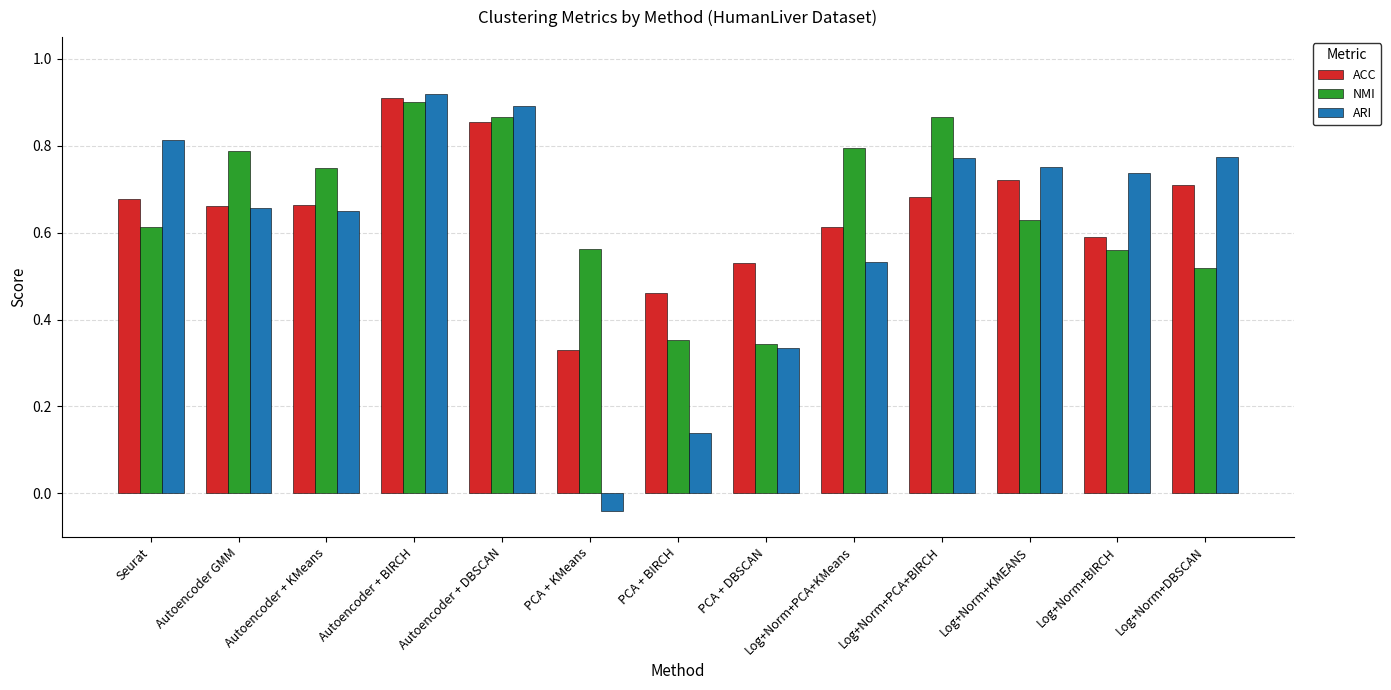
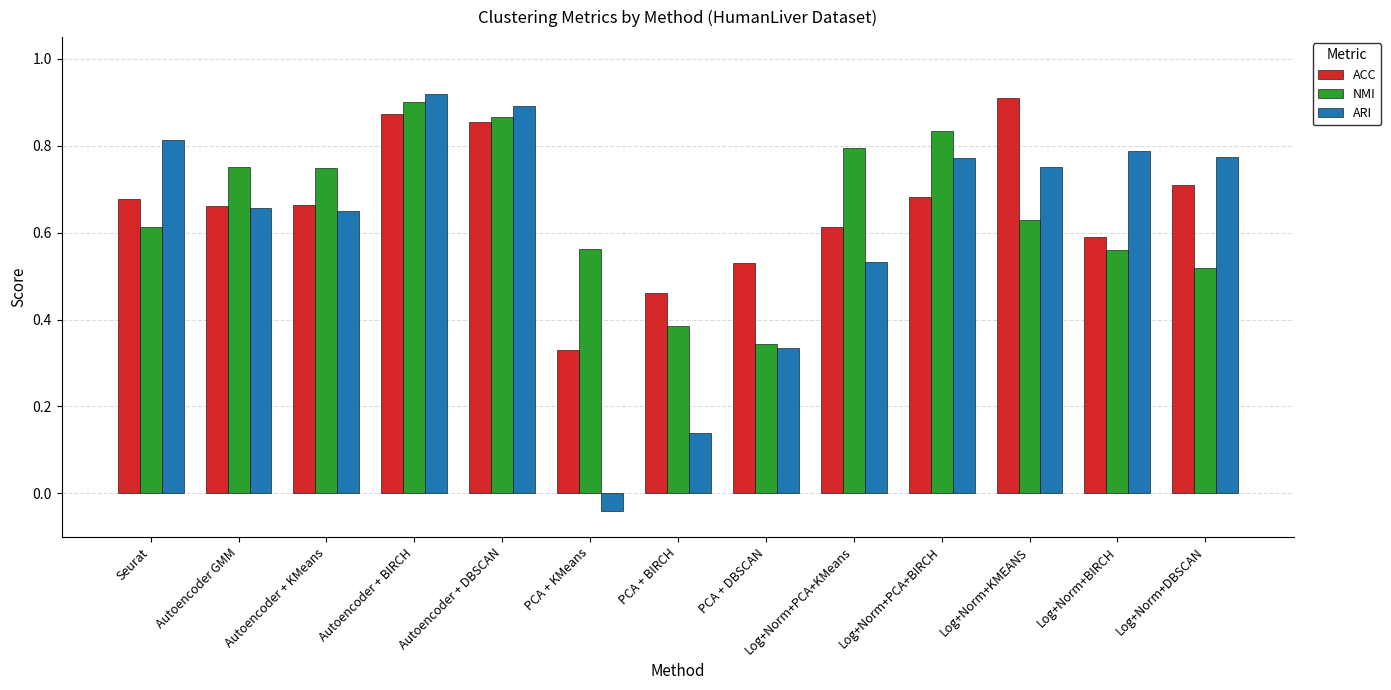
NMI, Autoencoder GMM: 0.79 -> 0.75
ACC, Autoencoder + BIRCH: 0.91 -> 0.87
NMI, PCA + BIRCH: 0.35 -> 0.38
NMI, Log+Norm+PCA+BIRCH: 0.87 -> 0.83
ACC, Log+Norm+KMEANS: 0.72 -> 0.91
ARI, Log+Norm+BIRCH: 0.74 -> 0.79
